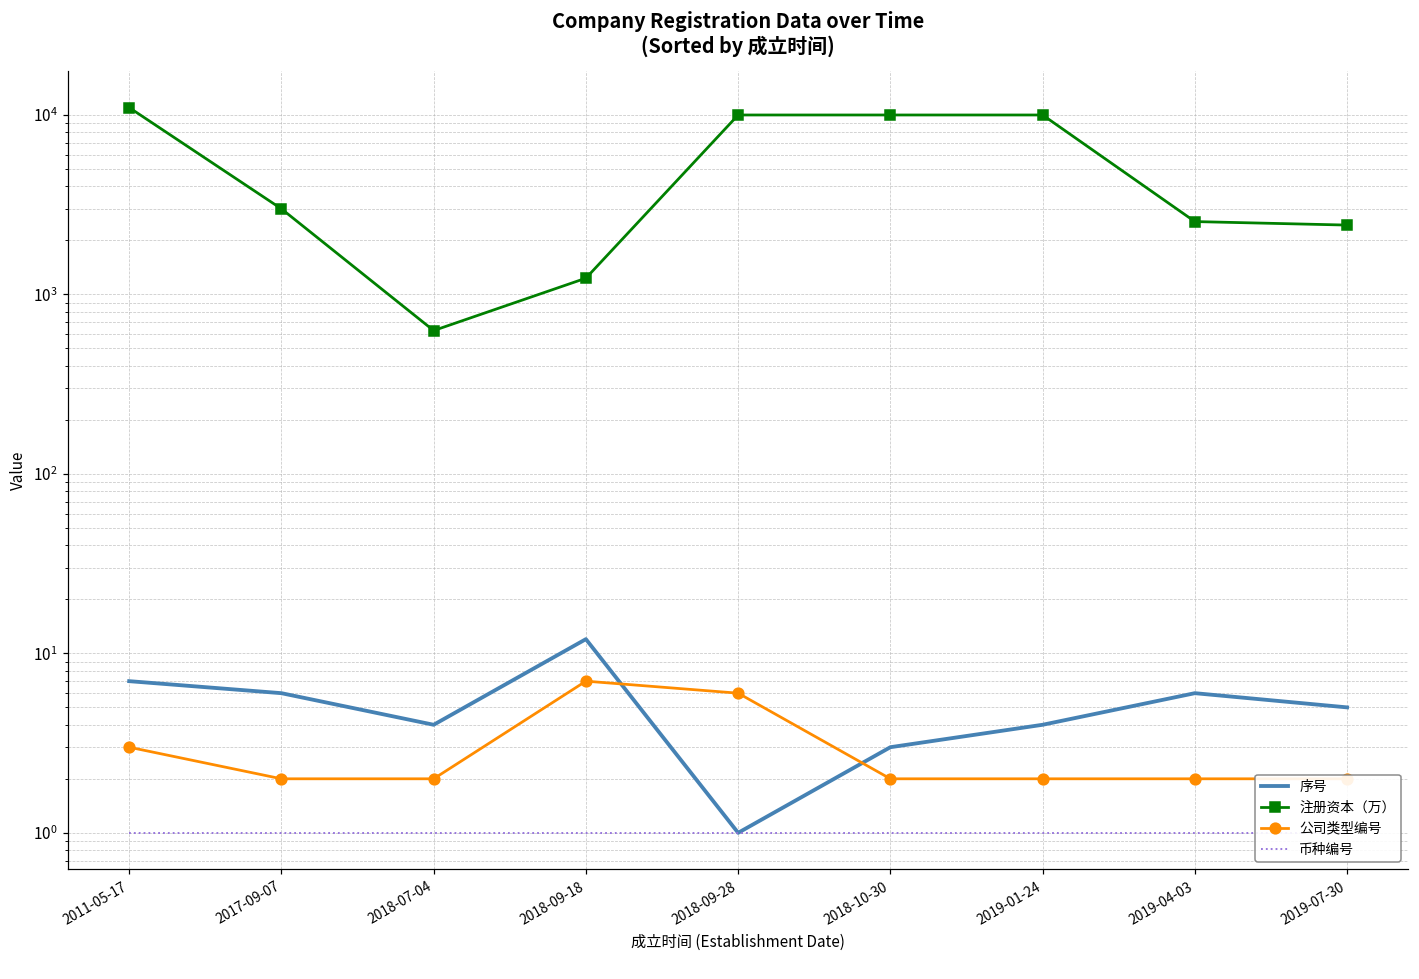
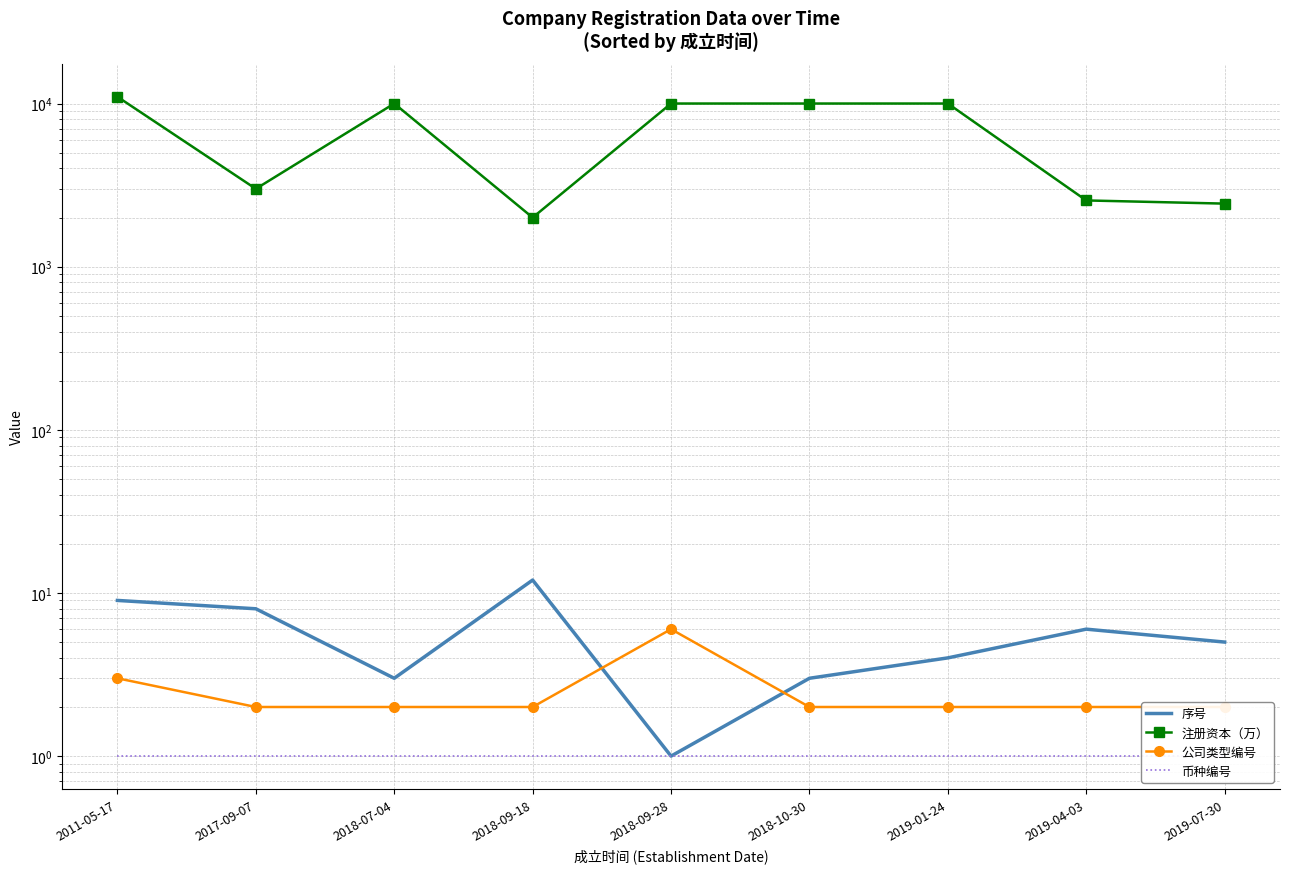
序号, 2011-05-17: 7 -> 9
序号, 2017-09-07: 6 -> 8
序号, 2018-07-04: 4 -> 3
注册资本（万）, 2018-07-04: 630 -> 10000
注册资本（万）, 2018-09-18: 1200 -> 2000
公司类型编号, 2018-09-18: 7 -> 2
